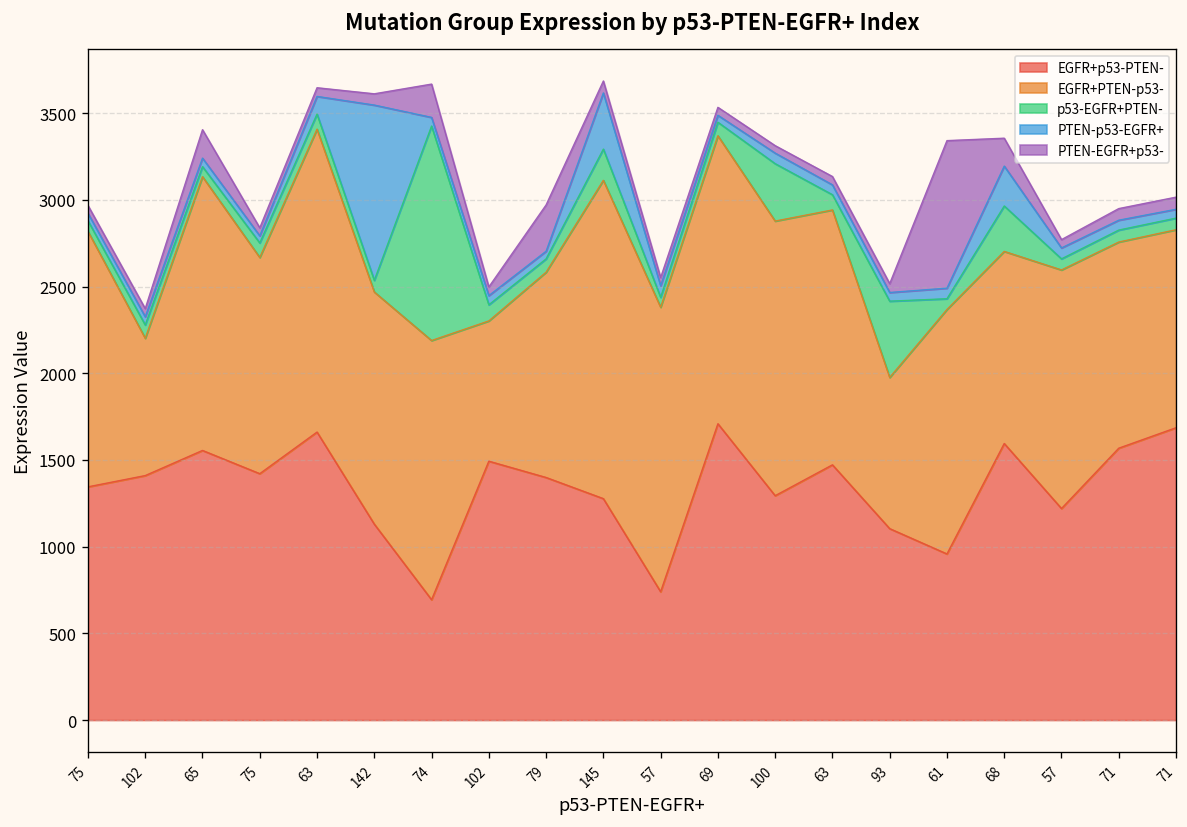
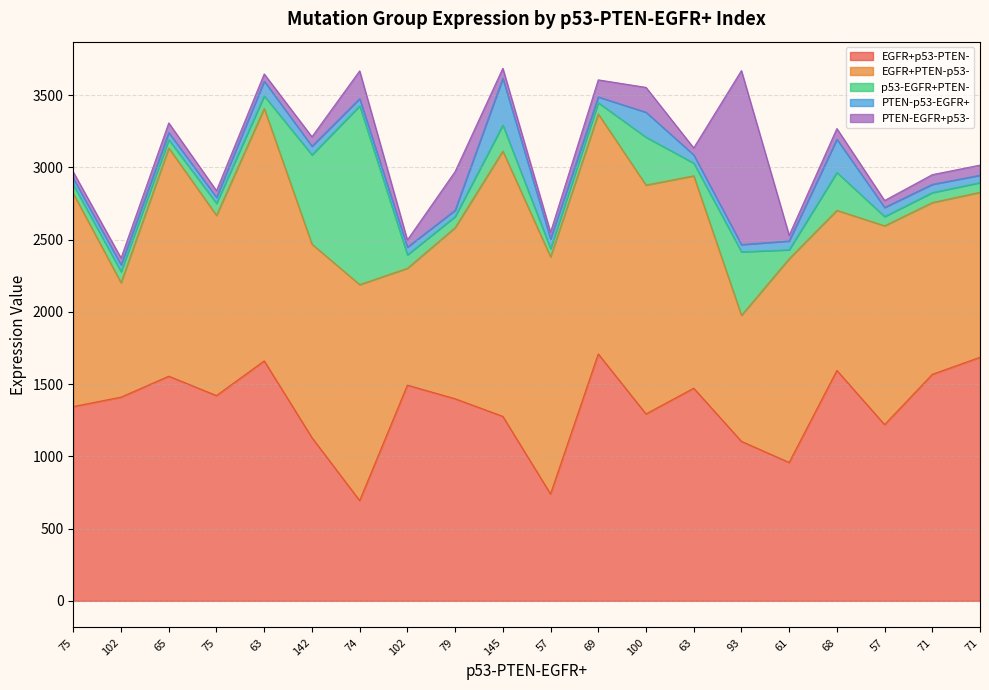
PTEN-EGFR+p53-, 65: 160 -> 70
p53-EGFR+PTEN-, 142: 70 -> 620
PTEN-p53-EGFR+, 142: 1010 -> 60
PTEN-EGFR+p53-, 69: 50 -> 120
PTEN-p53-EGFR+, 100: 60 -> 170
PTEN-EGFR+p53-, 100: 40 -> 170
PTEN-EGFR+p53-, 93: 50 -> 1200
PTEN-EGFR+p53-, 61: 850 -> 40
PTEN-EGFR+p53-, 68: 160 -> 70
